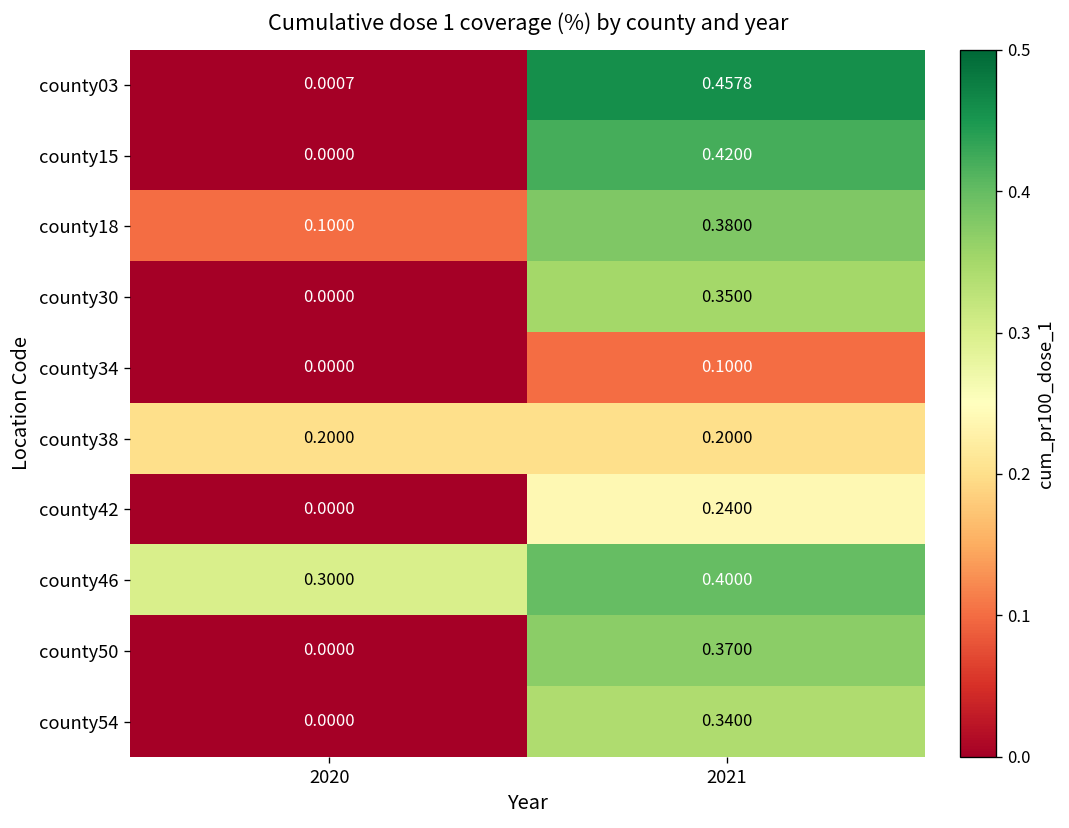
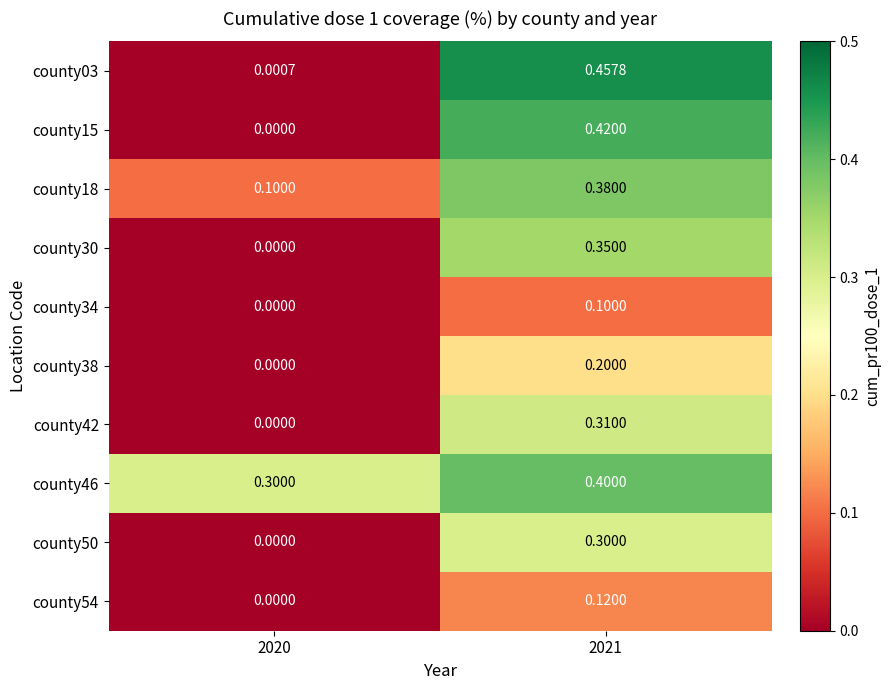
county38, 2020: 0.2000 -> 0.0000
county42, 2021: 0.2400 -> 0.3100
county50, 2021: 0.3700 -> 0.3000
county54, 2021: 0.3400 -> 0.1200
